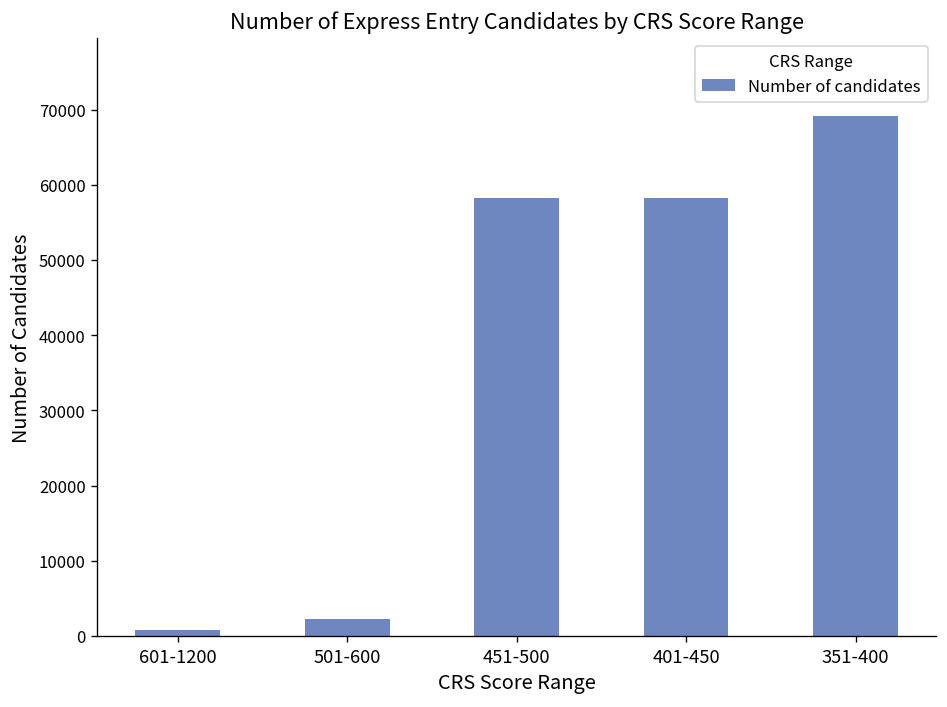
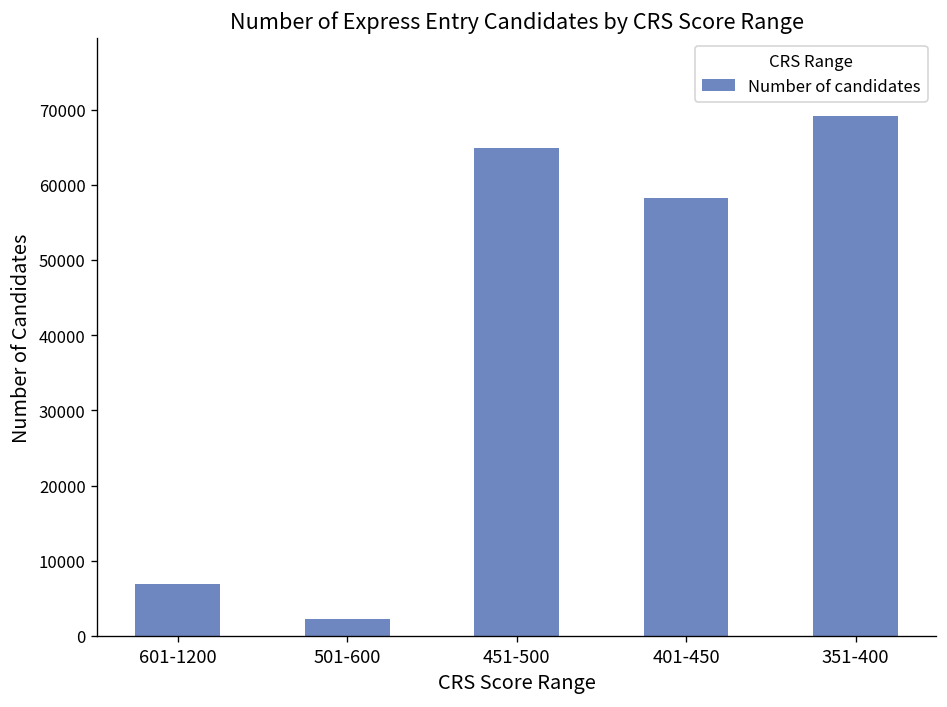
601-1200: 1000 -> 7000
451-500: 58000 -> 65000
